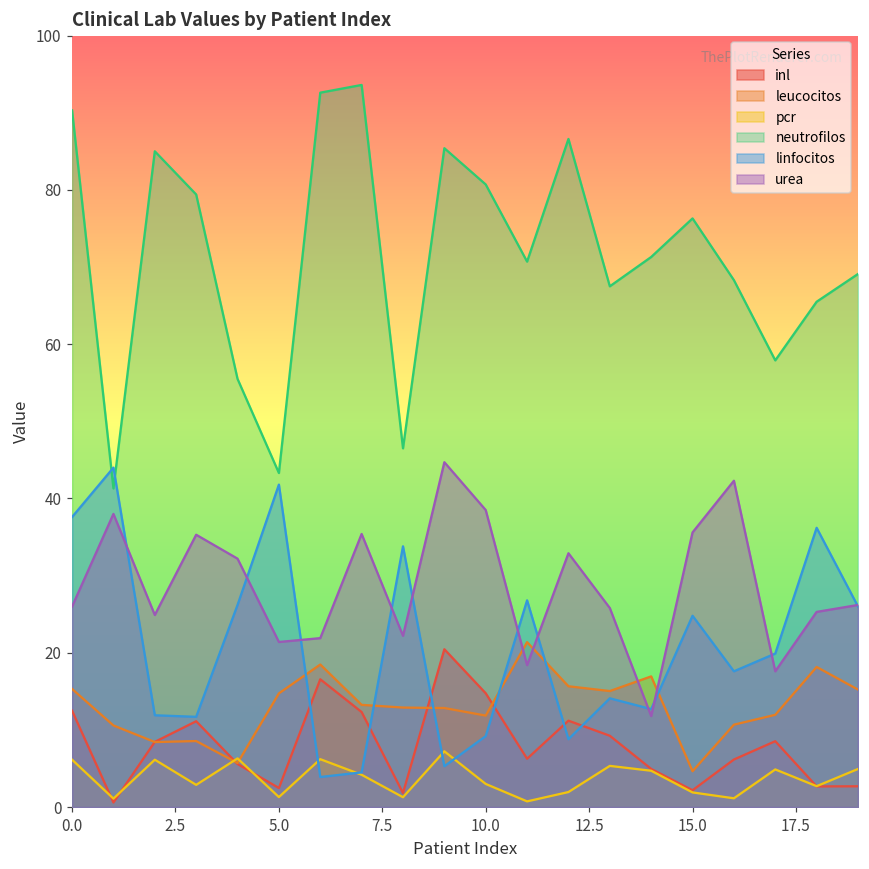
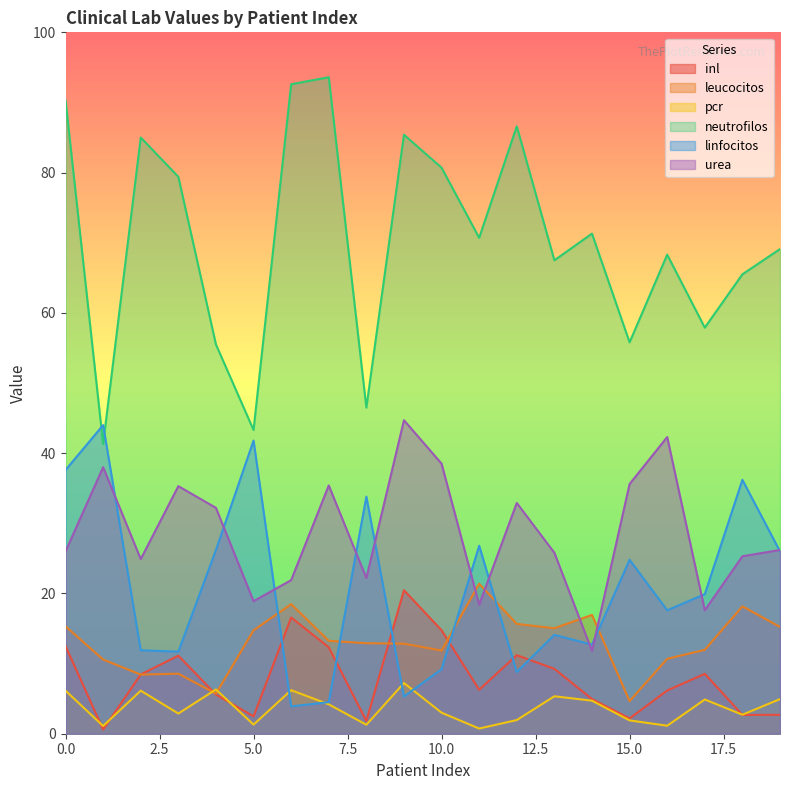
urea, 5.0: 21 -> 19
neutrofilos, 15.0: 76 -> 56
